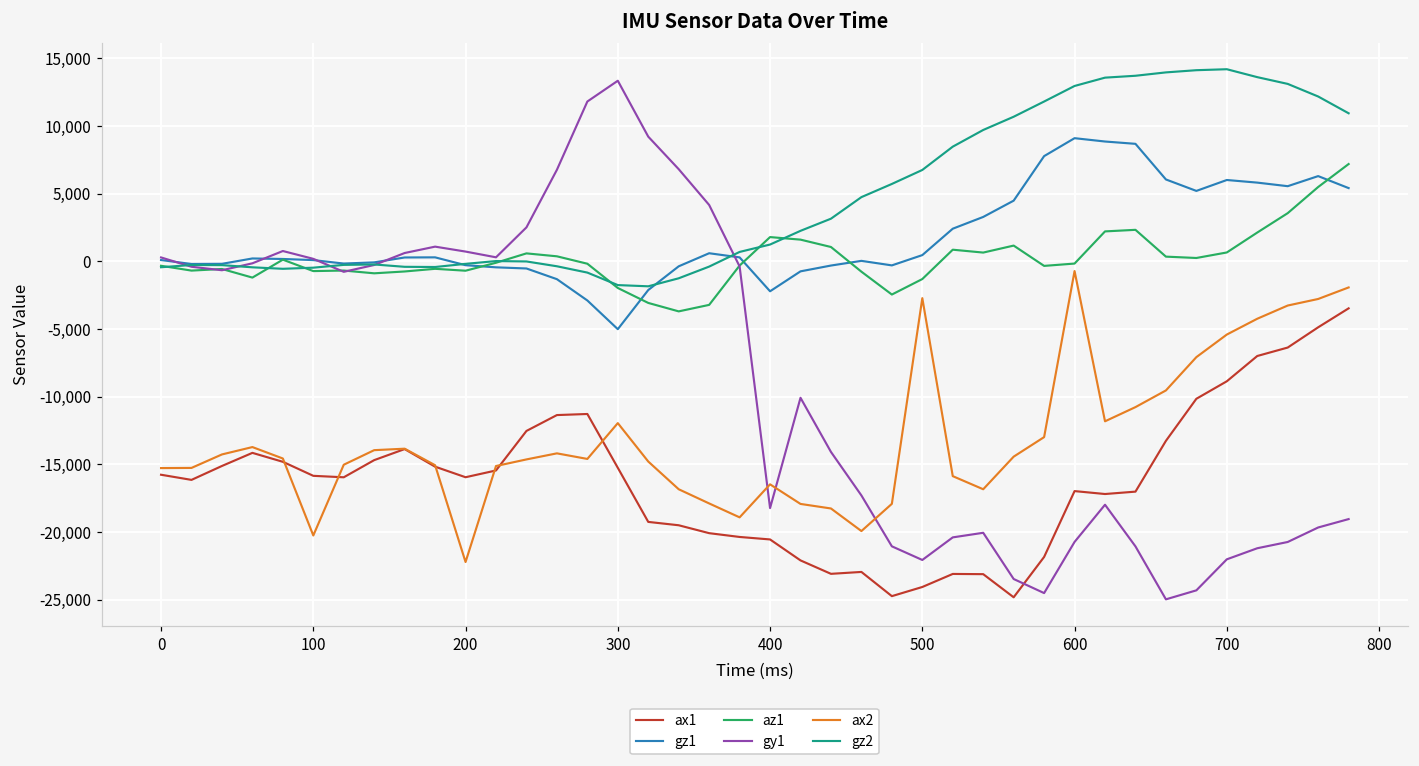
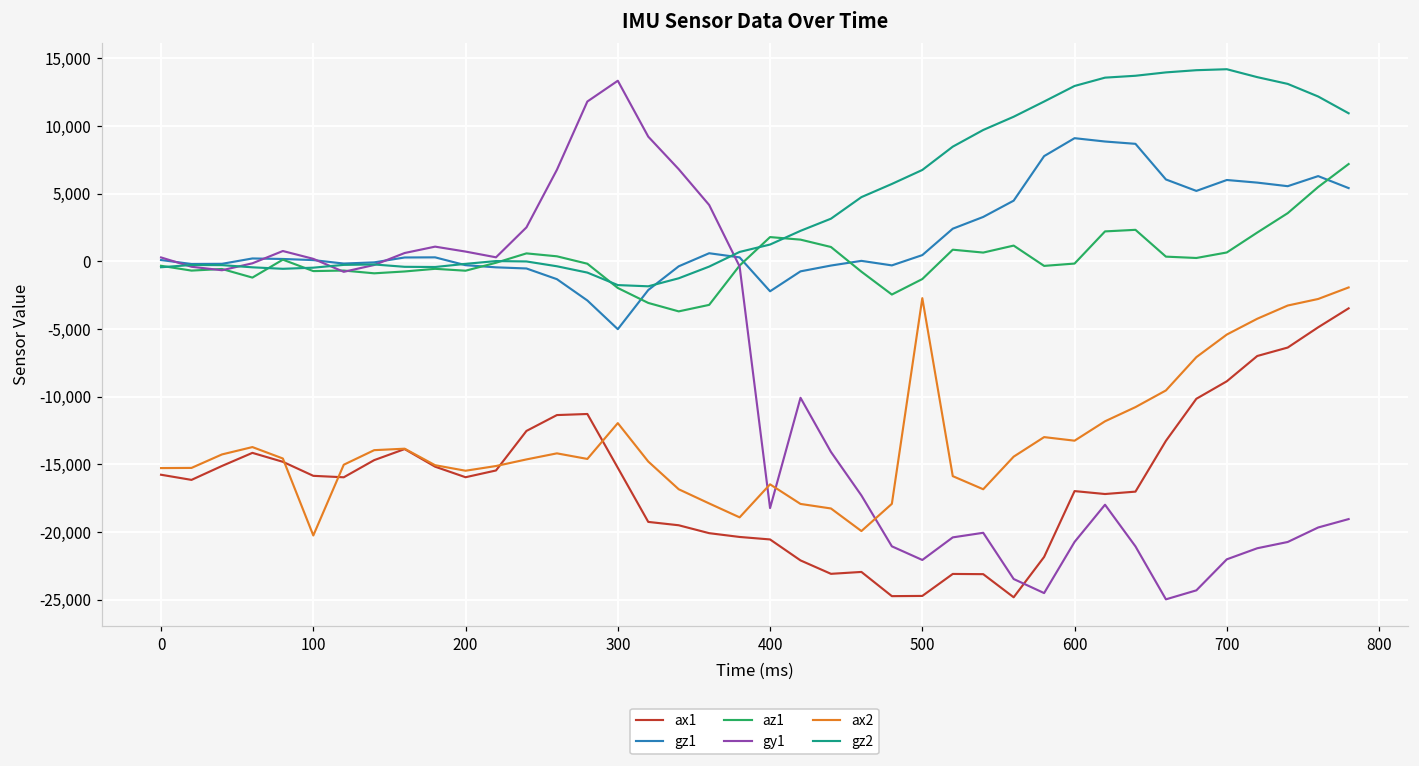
ax2, 200: -22,200 -> -15,500
ax1, 500: -24,100 -> -24,700
ax2, 600: -700 -> -13,200
